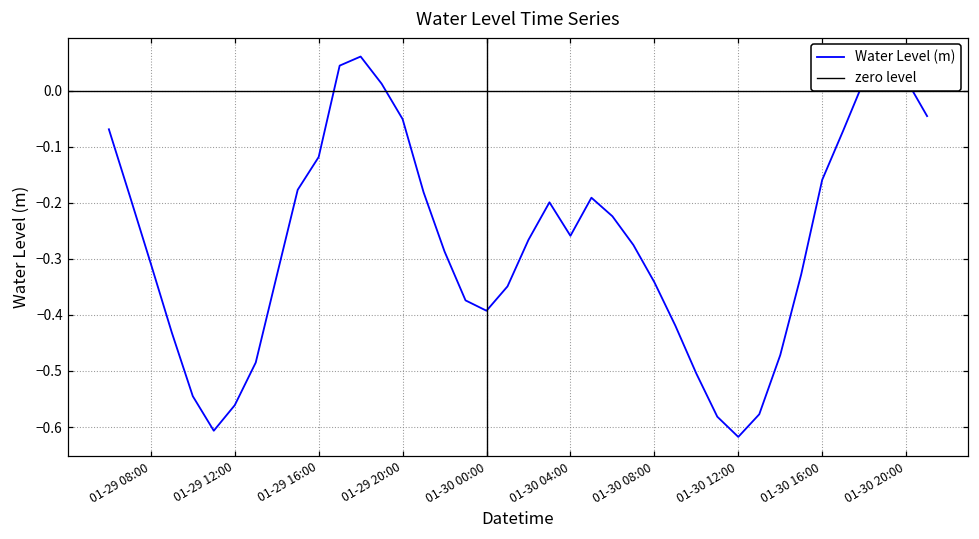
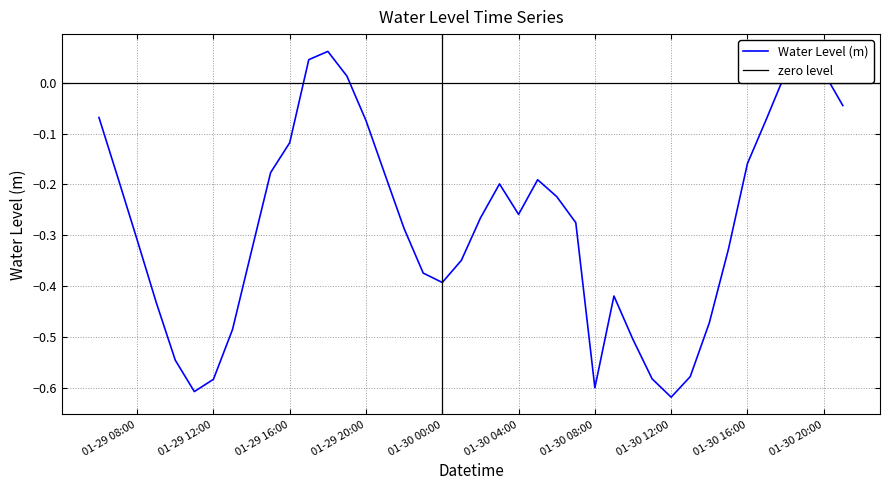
01-29 12:00: -0.56 -> -0.58
01-29 20:00: -0.05 -> -0.07
01-30 08:00: -0.34 -> -0.60
